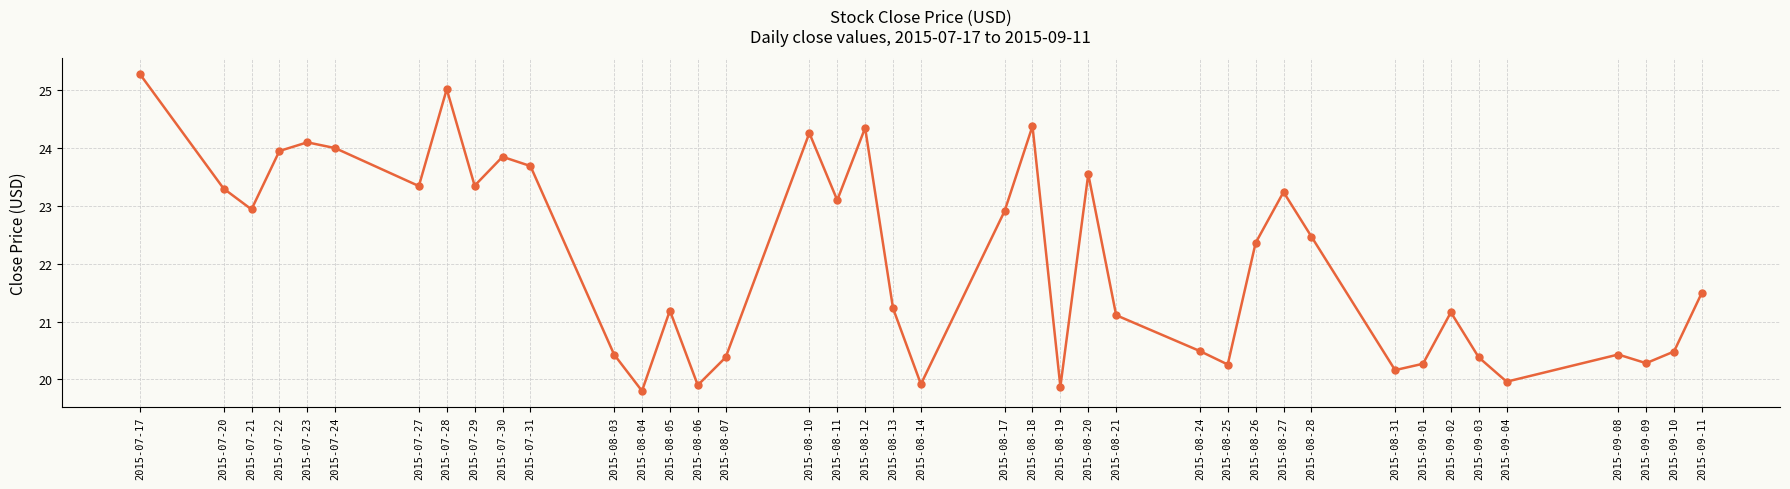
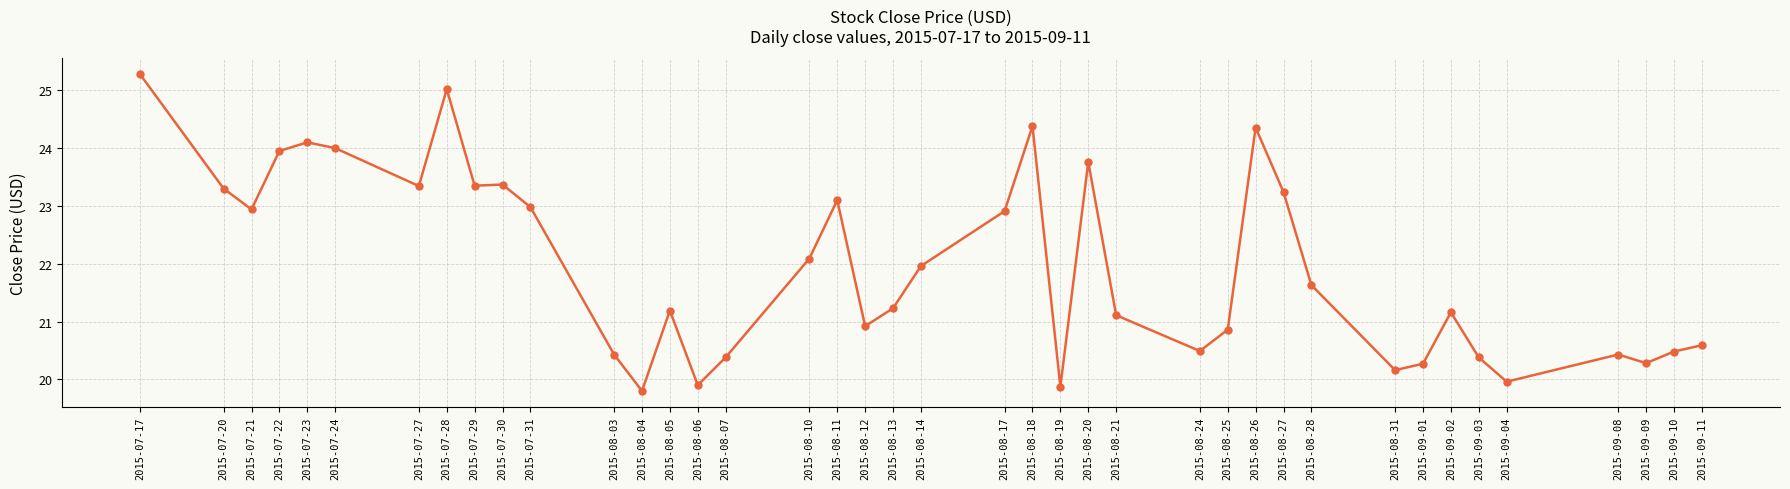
2015-07-30: 23.9 -> 23.4
2015-07-31: 23.7 -> 23.0
2015-08-10: 24.3 -> 22.1
2015-08-12: 24.4 -> 20.9
2015-08-14: 19.9 -> 22.0
2015-08-20: 23.6 -> 23.8
2015-08-25: 20.3 -> 20.9
2015-08-26: 22.4 -> 24.4
2015-08-28: 22.5 -> 21.6
2015-09-11: 21.5 -> 20.6
